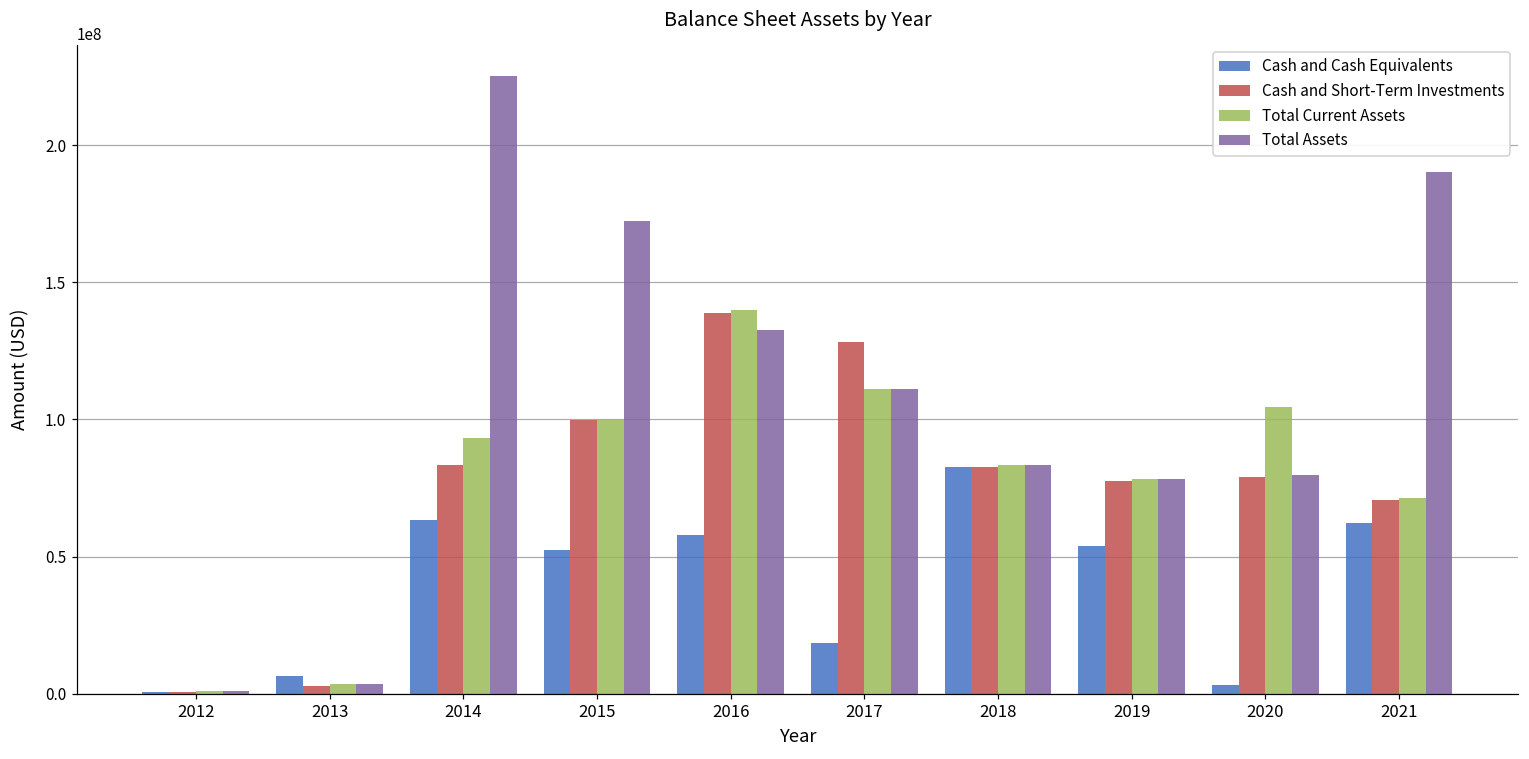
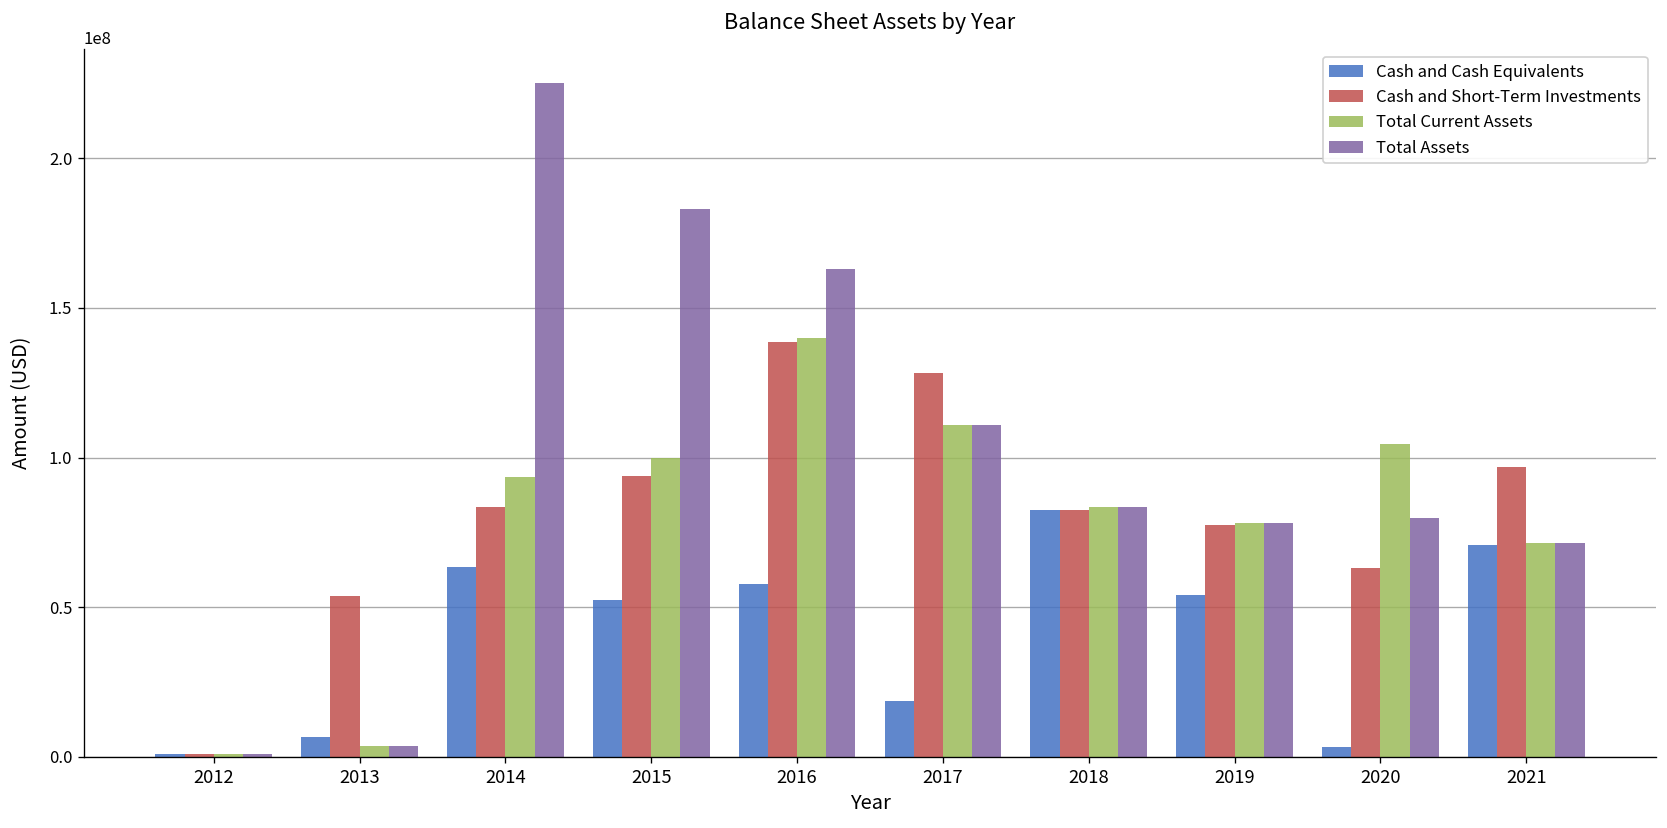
Cash and Short-Term Investments, 2013: 3000000 -> 54000000
Cash and Short-Term Investments, 2015: 100000000 -> 94000000
Total Assets, 2015: 172000000 -> 183000000
Total Assets, 2016: 133000000 -> 163000000
Cash and Short-Term Investments, 2020: 79000000 -> 63000000
Cash and Cash Equivalents, 2021: 62000000 -> 71000000
Cash and Short-Term Investments, 2021: 71000000 -> 97000000
Total Assets, 2021: 190000000 -> 71000000
